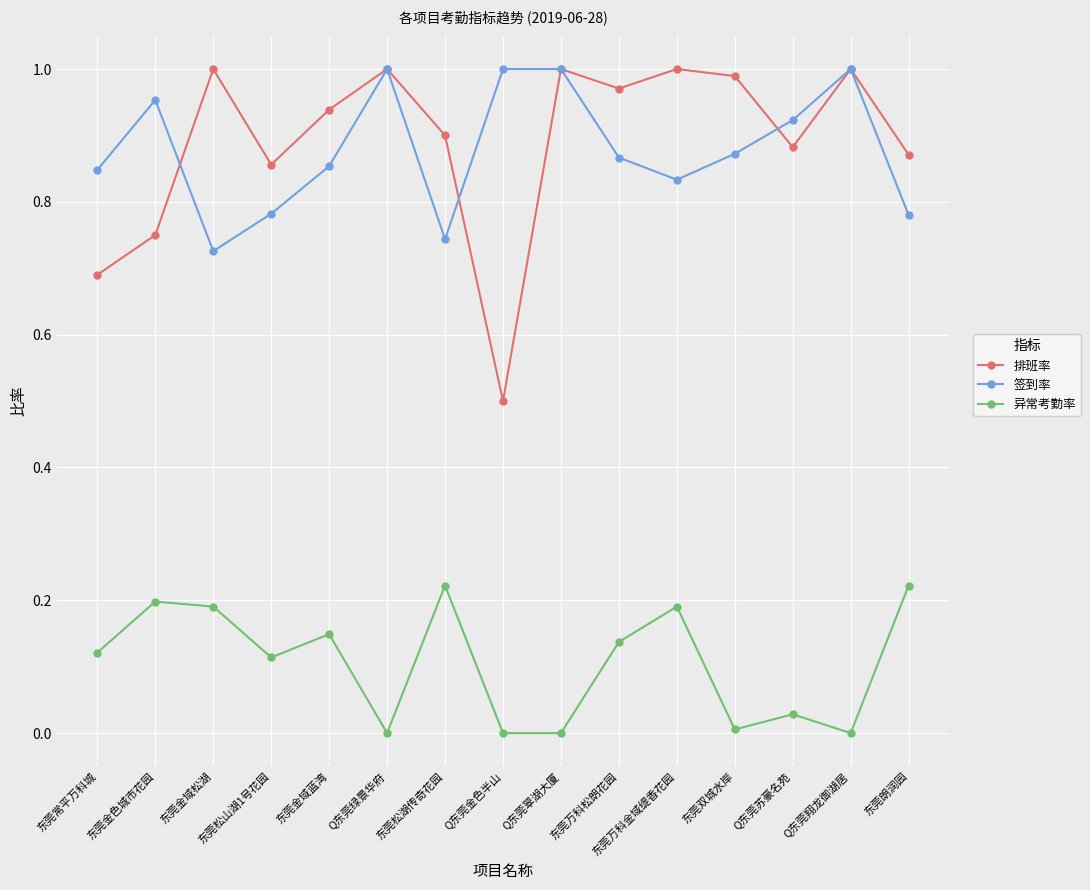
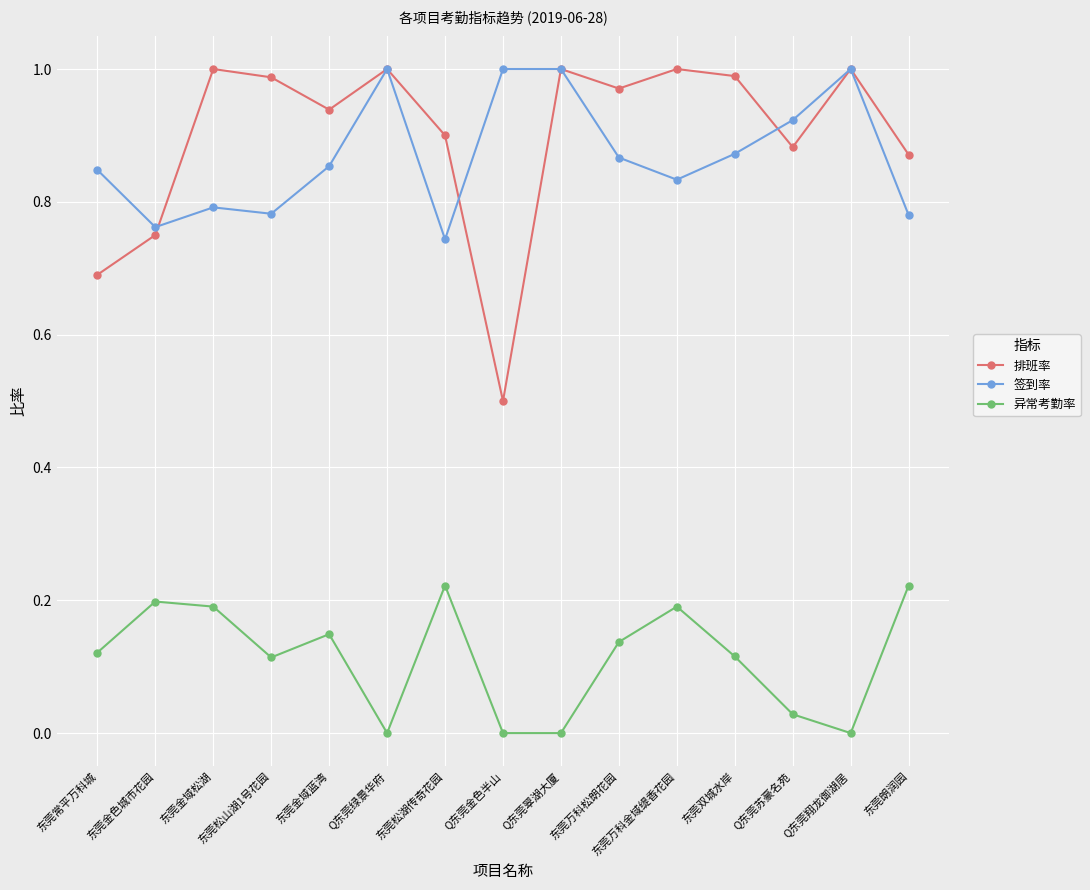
签到率, 东莞金色城市花园: 0.95 -> 0.76
签到率, 东莞金域松湖: 0.73 -> 0.79
排班率, 东莞松山湖1号花园: 0.86 -> 0.99
异常考勤率, 东莞双城水岸: 0.01 -> 0.12
